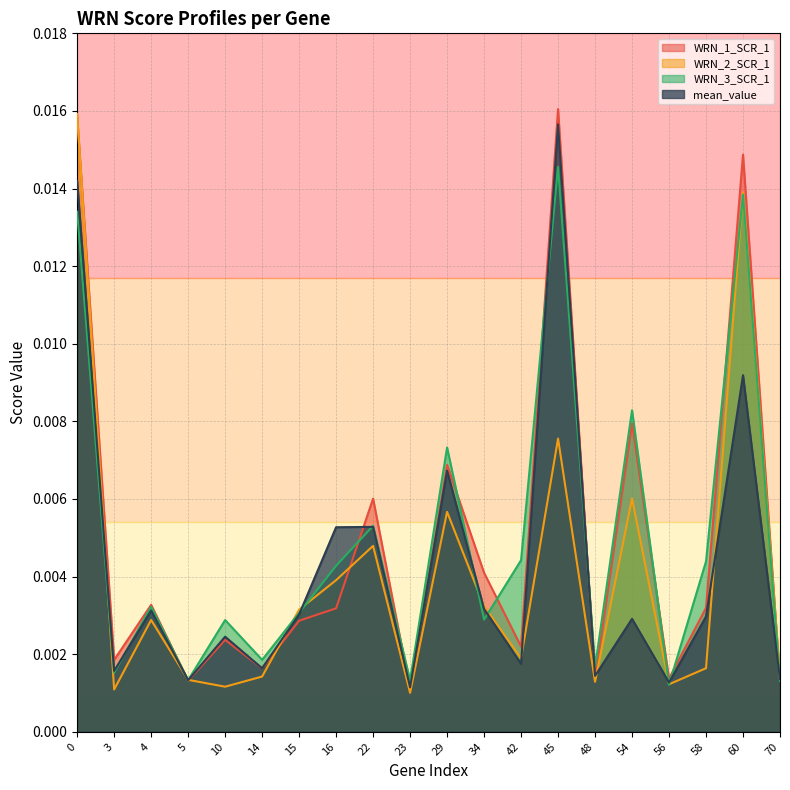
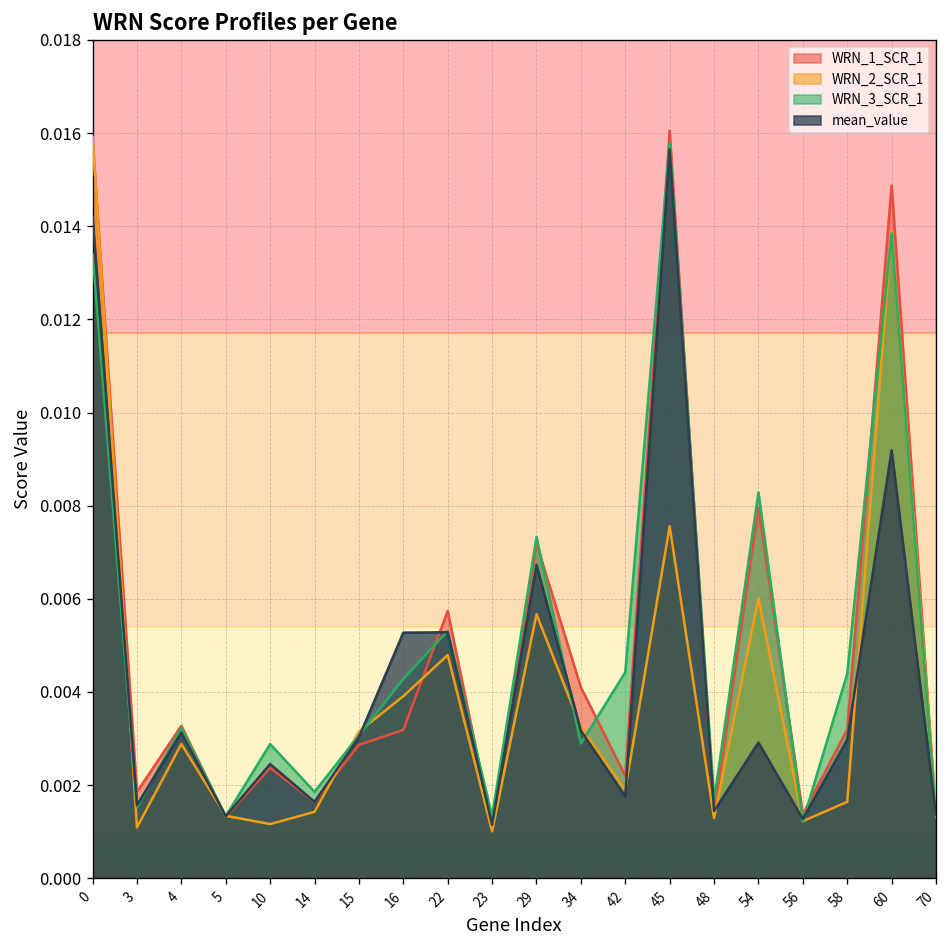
WRN_1_SCR_1, 22: 0.0060 -> 0.0057
WRN_1_SCR_1, 29: 0.0069 -> 0.0072
WRN_3_SCR_1, 45: 0.0146 -> 0.0158
